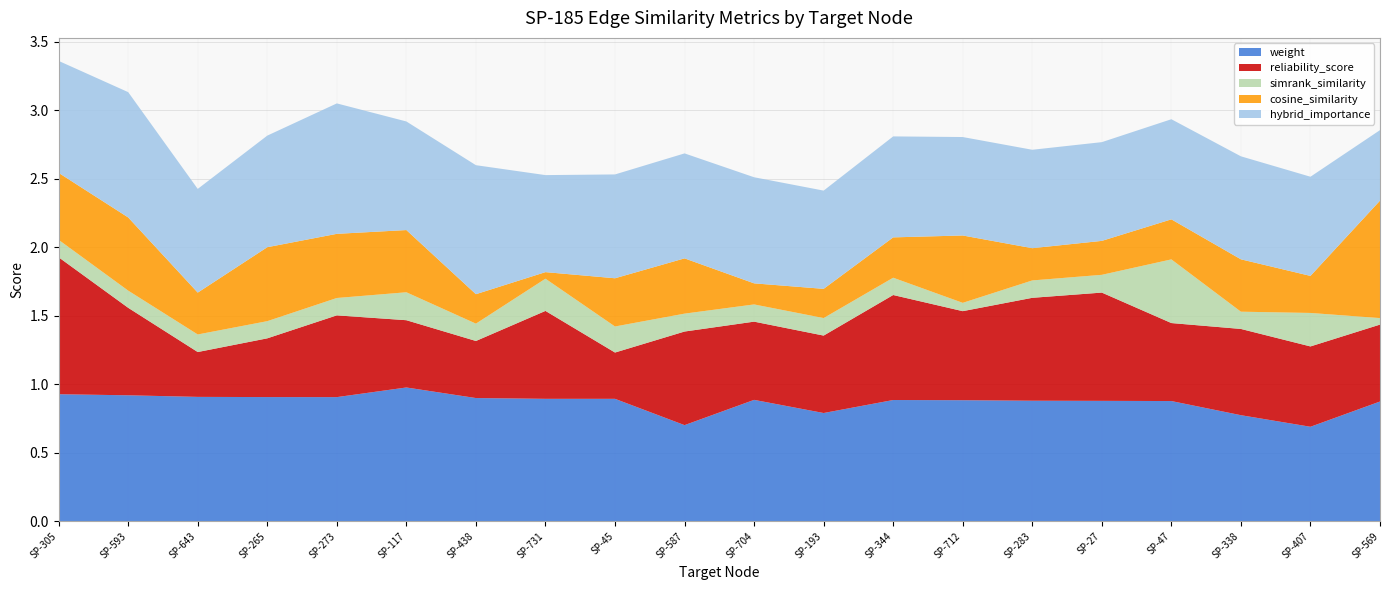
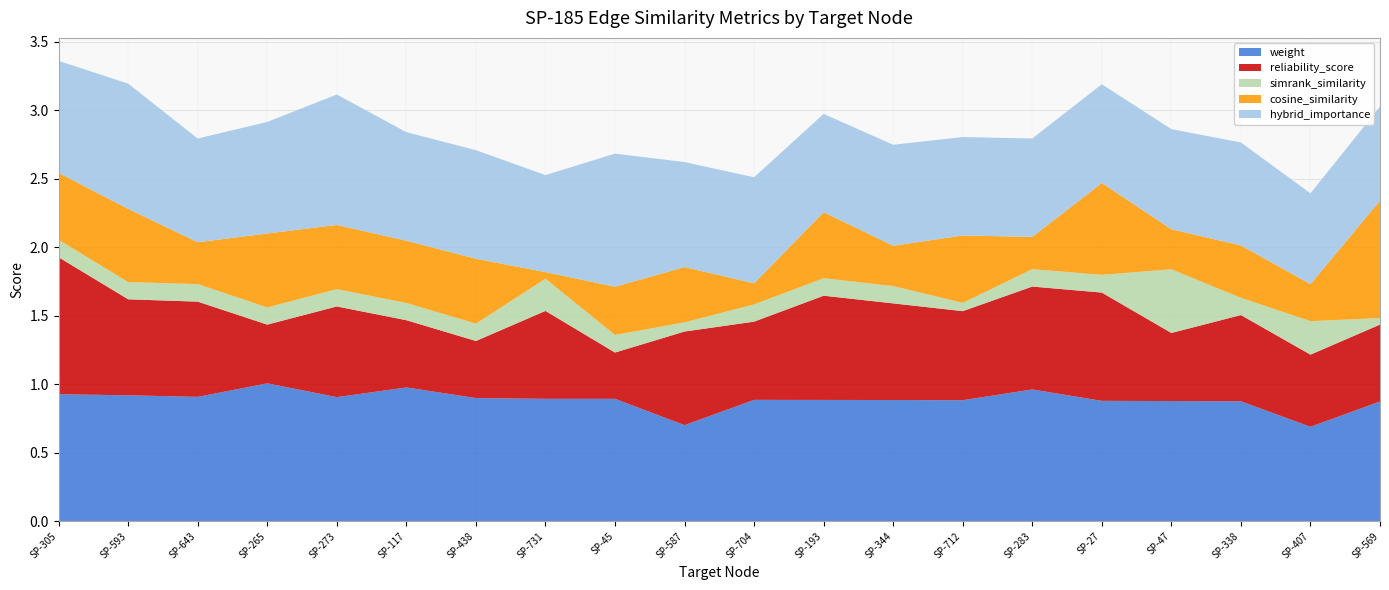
reliability_score, SP-593: 0.64 -> 0.70
reliability_score, SP-643: 0.33 -> 0.70
weight, SP-265: 0.91 -> 1.01
reliability_score, SP-273: 0.60 -> 0.66
simrank_similarity, SP-117: 0.20 -> 0.13
cosine_similarity, SP-438: 0.22 -> 0.47
hybrid_importance, SP-438: 0.94 -> 0.79
simrank_similarity, SP-45: 0.19 -> 0.13
hybrid_importance, SP-45: 0.76 -> 0.97
simrank_similarity, SP-587: 0.13 -> 0.07
weight, SP-193: 0.79 -> 0.89
reliability_score, SP-193: 0.57 -> 0.76
cosine_similarity, SP-193: 0.21 -> 0.48
reliability_score, SP-344: 0.77 -> 0.71
weight, SP-283: 0.88 -> 0.96
cosine_similarity, SP-27: 0.25 -> 0.67
reliability_score, SP-47: 0.57 -> 0.50
weight, SP-338: 0.77 -> 0.88
reliability_score, SP-407: 0.59 -> 0.53
hybrid_importance, SP-407: 0.72 -> 0.66
hybrid_importance, SP-569: 0.52 -> 0.69
